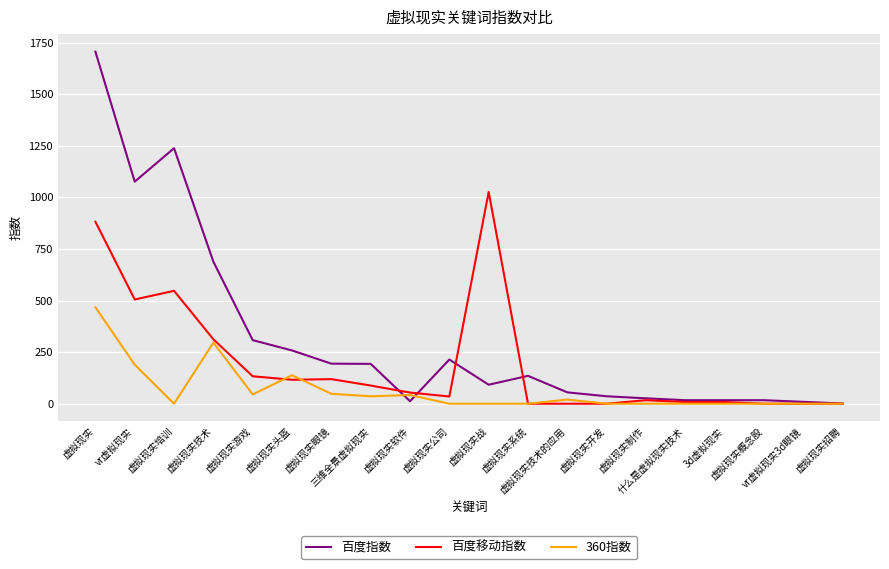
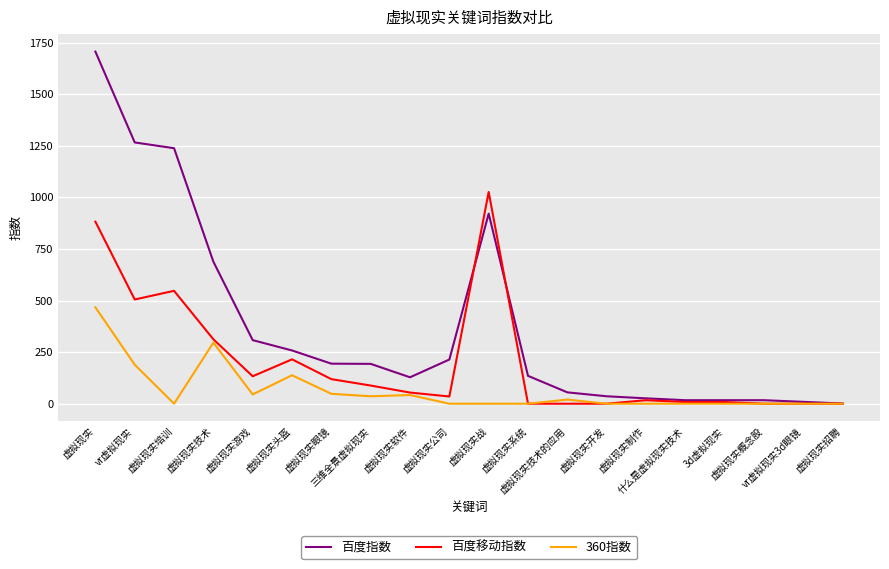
百度指数, vr虚拟现实: 1080 -> 1270
百度移动指数, 虚拟现实头盔: 120 -> 220
百度指数, 虚拟现实软件: 10 -> 130
百度指数, 虚拟现实战: 90 -> 920
